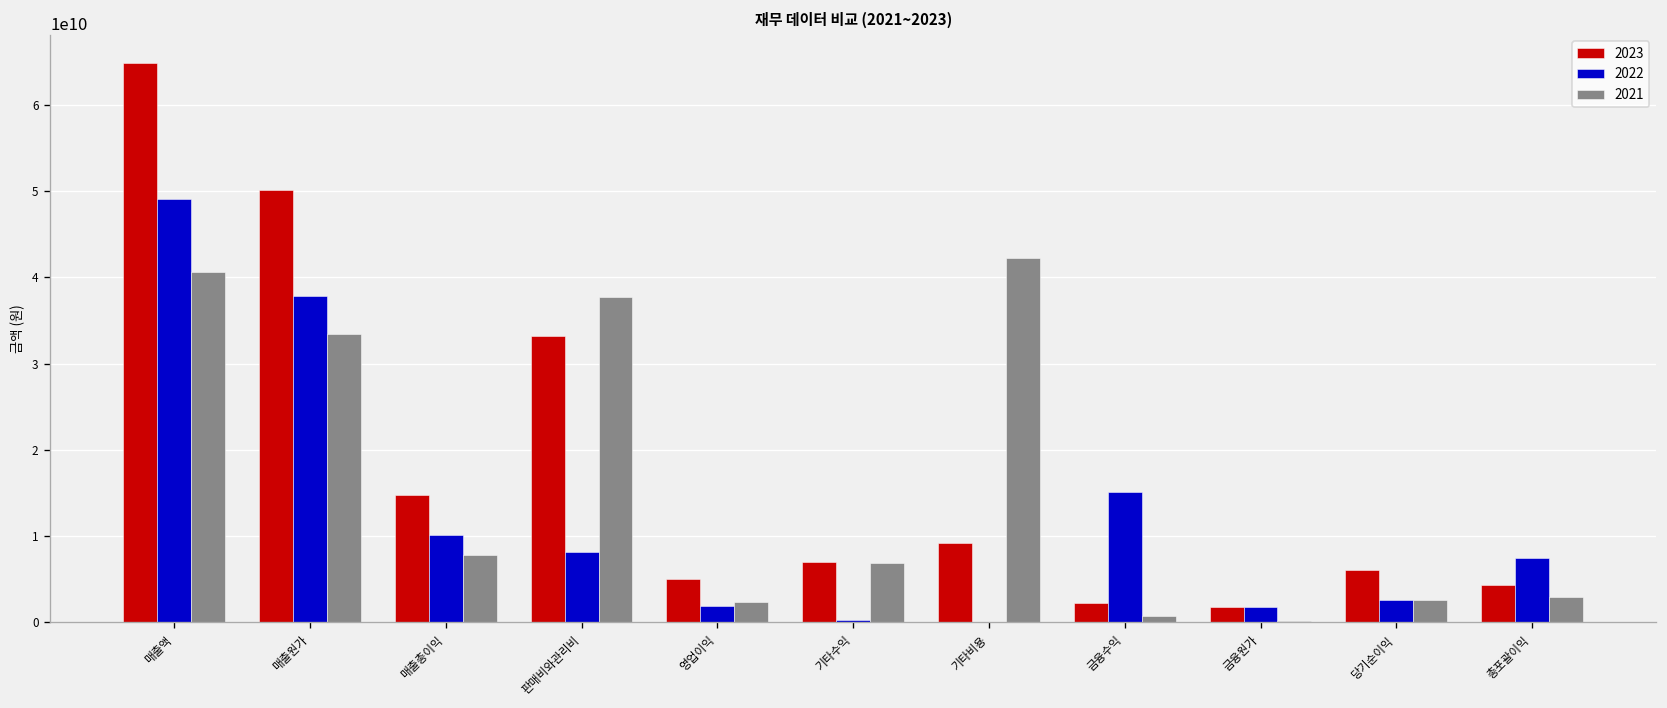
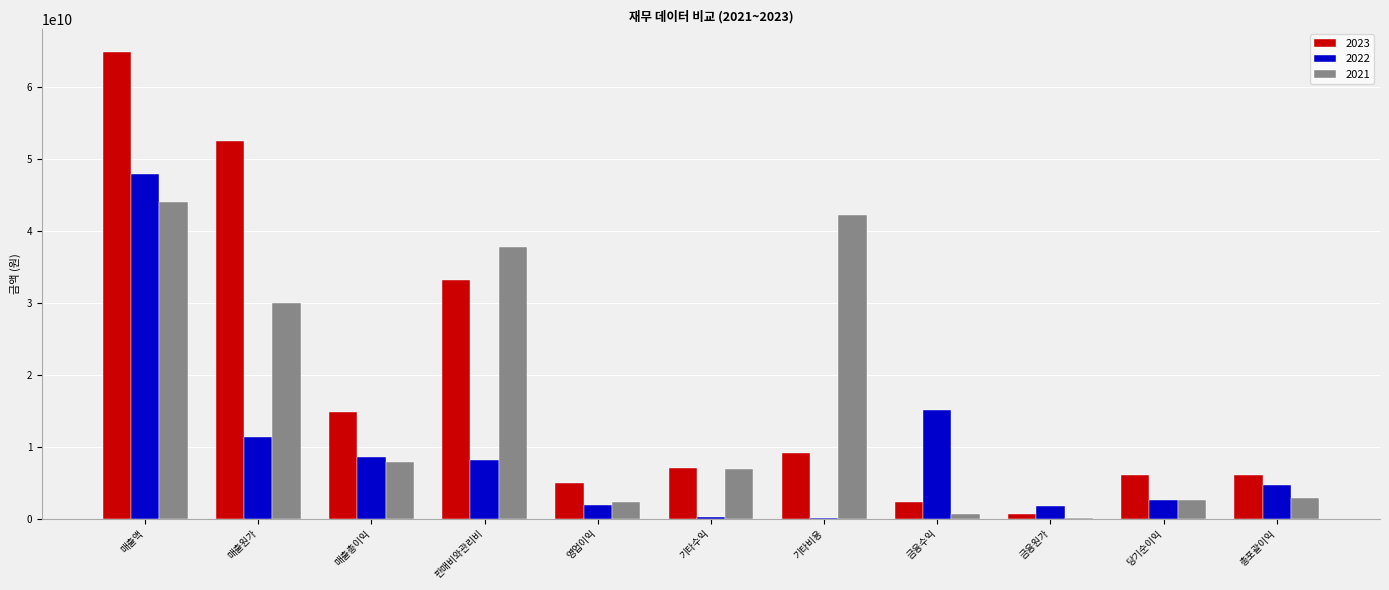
2022, 매출액: 49000000000 -> 48000000000
2021, 매출액: 41000000000 -> 44000000000
2023, 매출원가: 50000000000 -> 53000000000
2022, 매출원가: 38000000000 -> 11000000000
2021, 매출원가: 33000000000 -> 30000000000
2022, 매출총이익: 10000000000 -> 9000000000
2023, 금융원가: 2000000000 -> 1000000000
2023, 총포괄이익: 4000000000 -> 6000000000
2022, 총포괄이익: 7000000000 -> 5000000000
